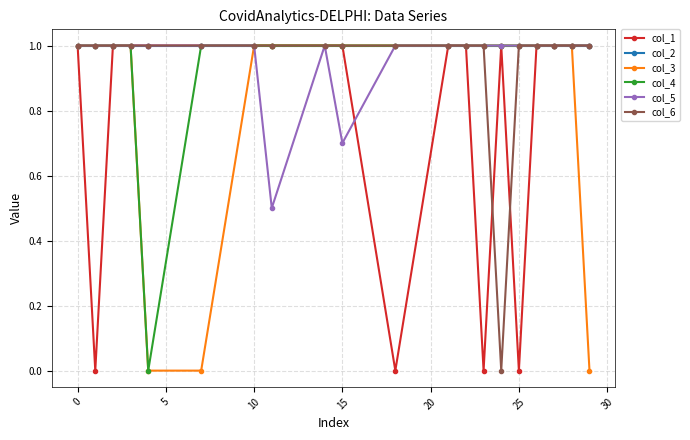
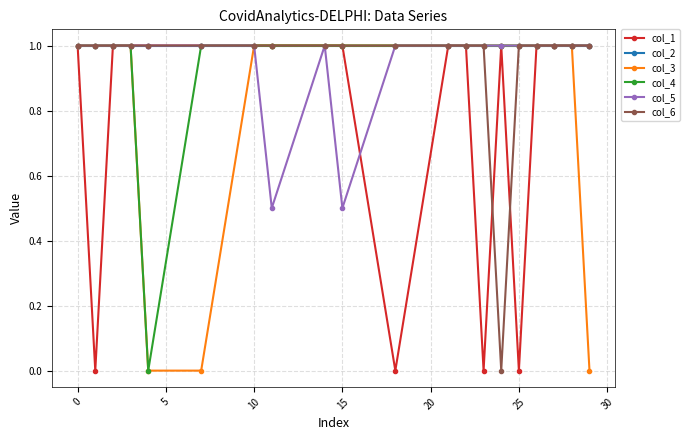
col_5, 15: 0.7 -> 0.5
